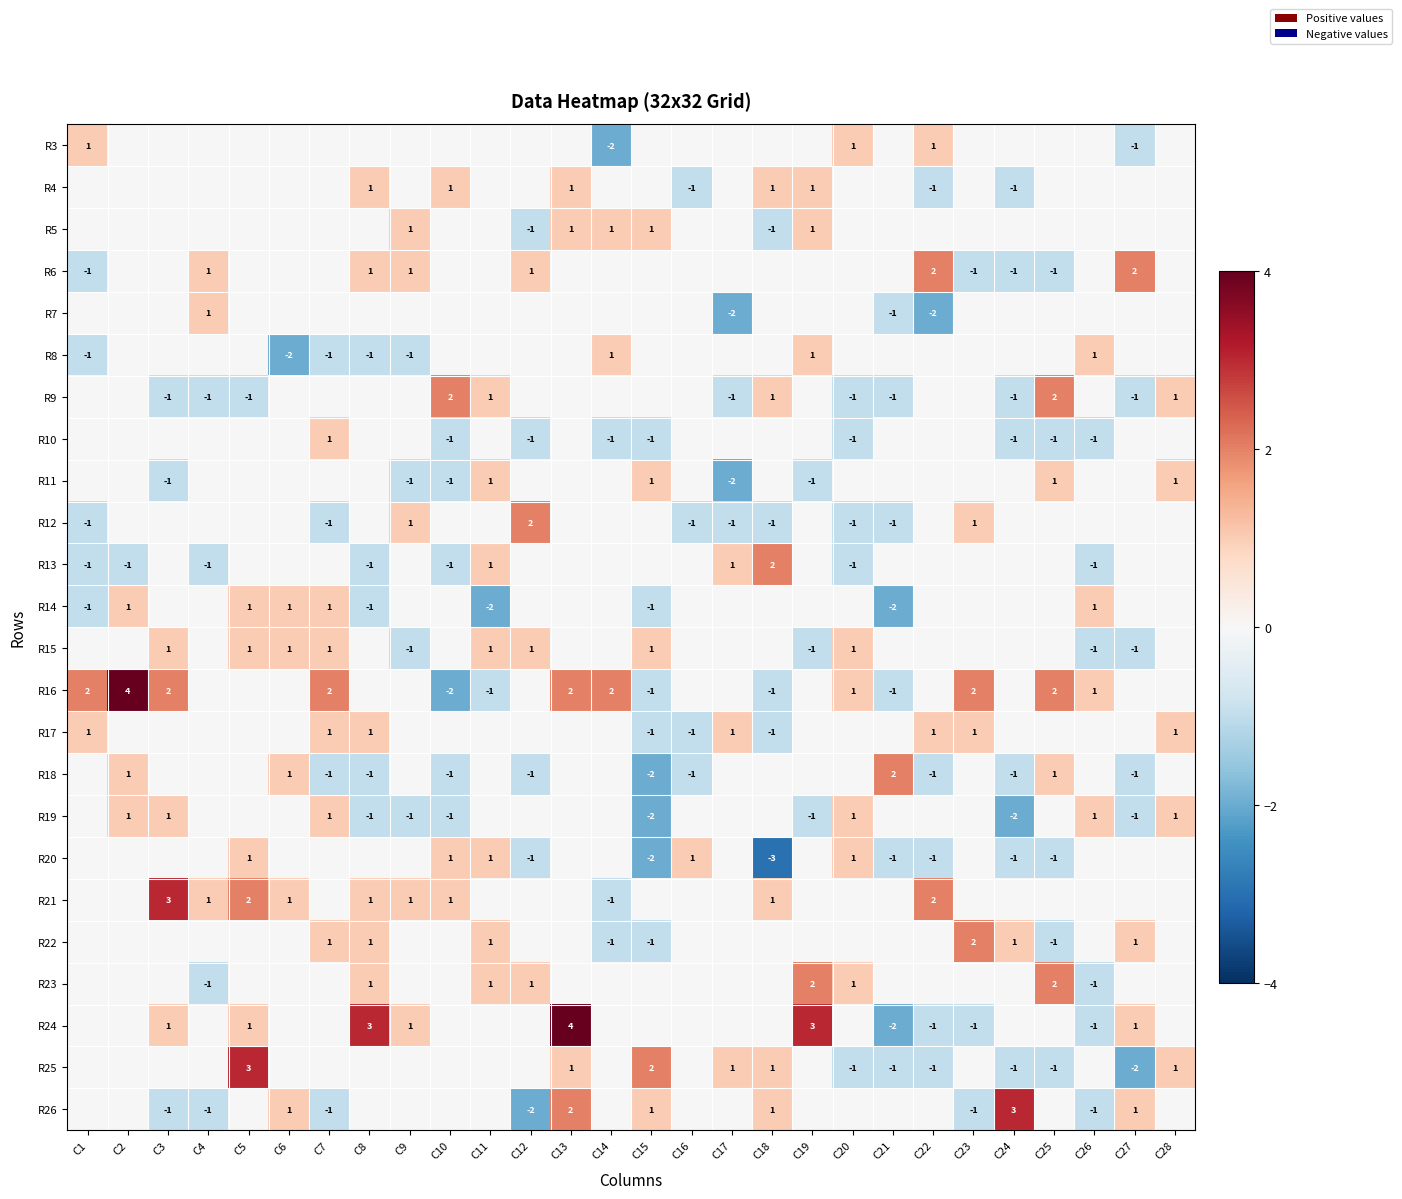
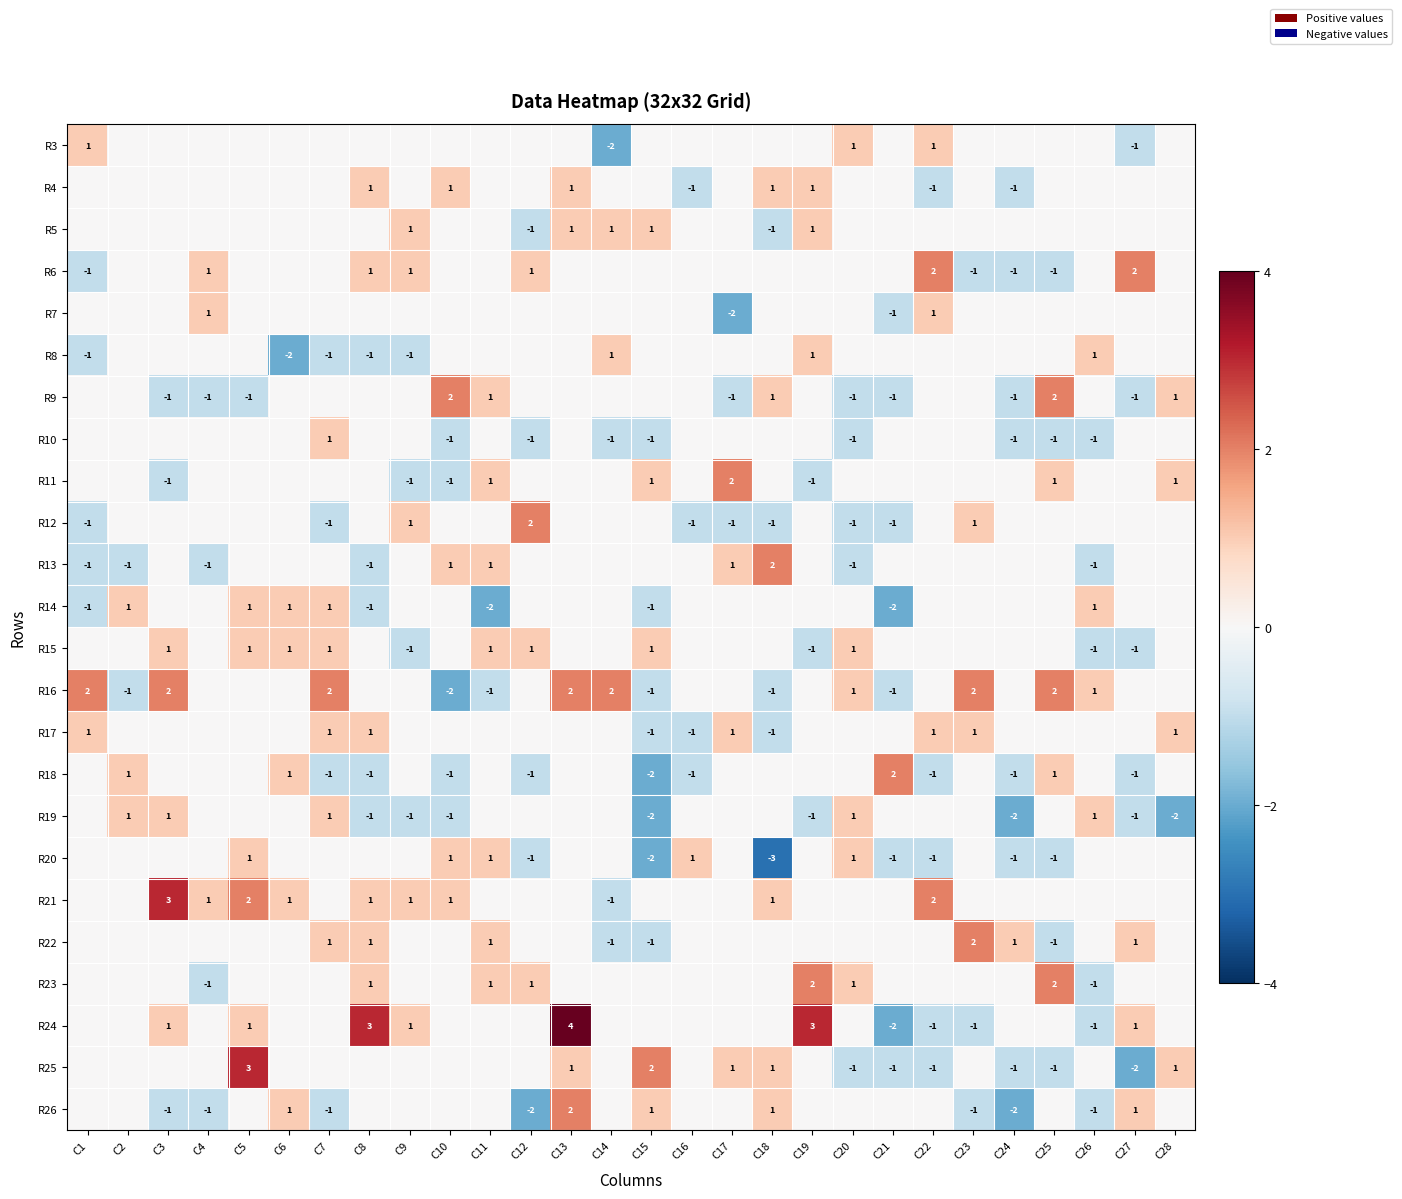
R7, C22: -2 -> 1
R11, C17: -2 -> 2
R13, C10: -1 -> 1
R16, C2: 4 -> -1
R19, C28: 1 -> -2
R26, C24: 3 -> -2
